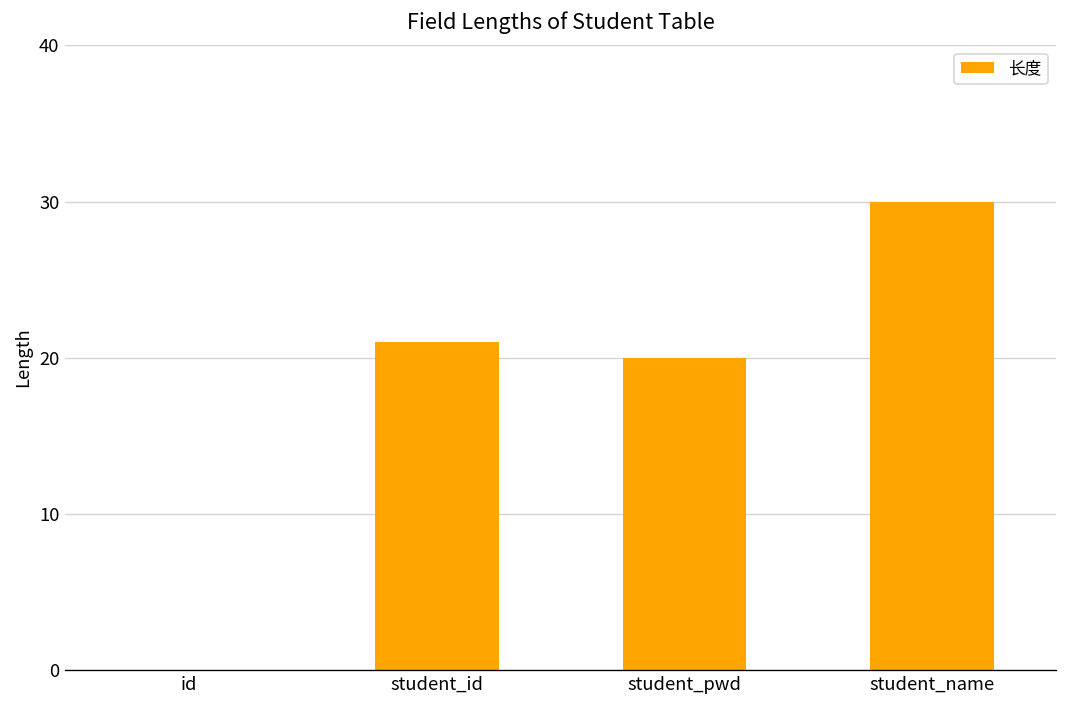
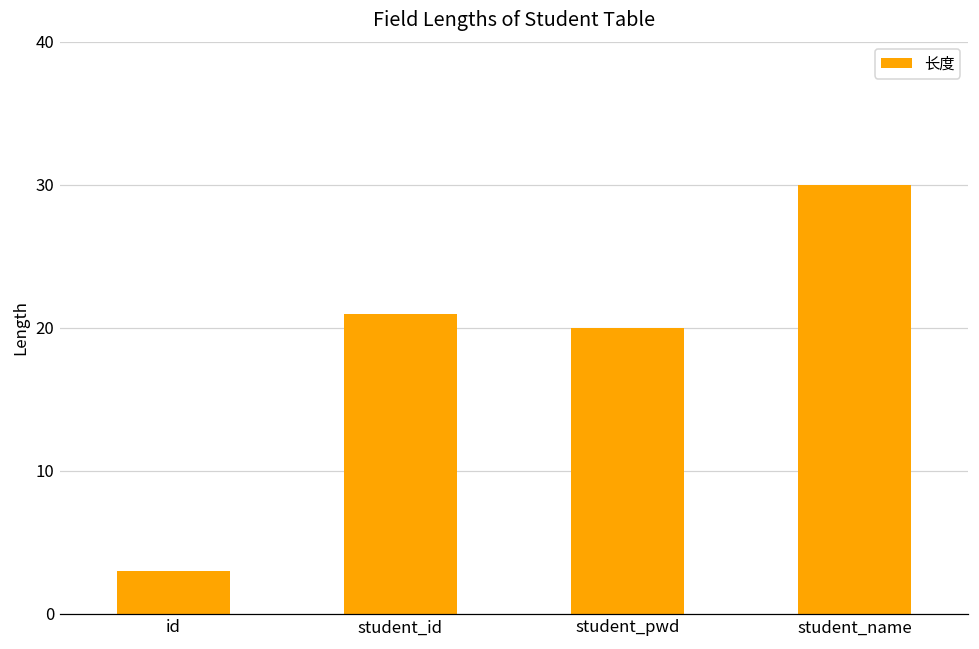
id: 0 -> 3
